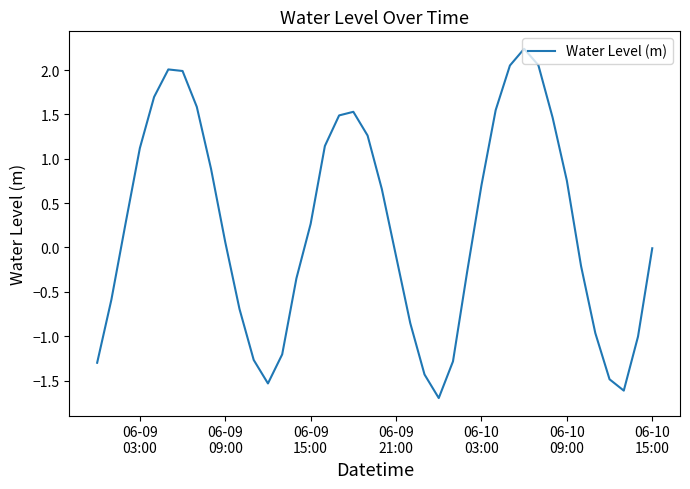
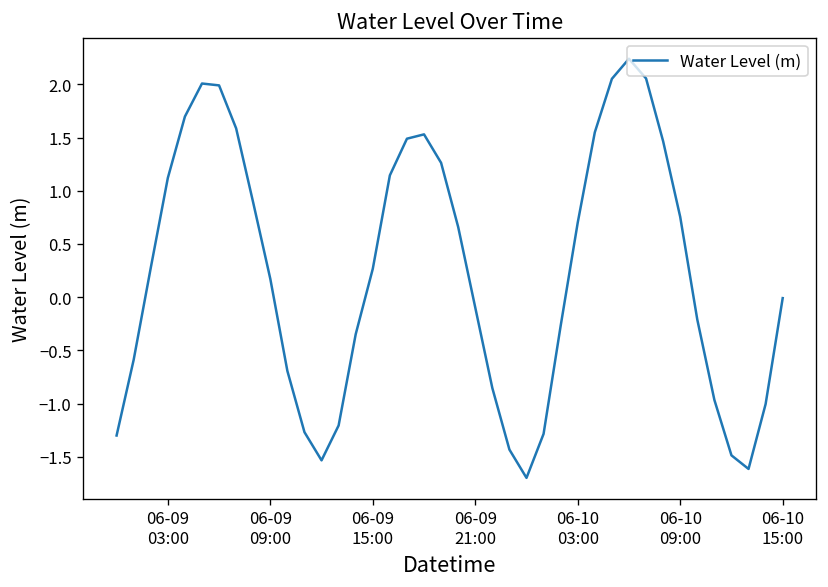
06-09 09:00: 0.1 -> 0.2
